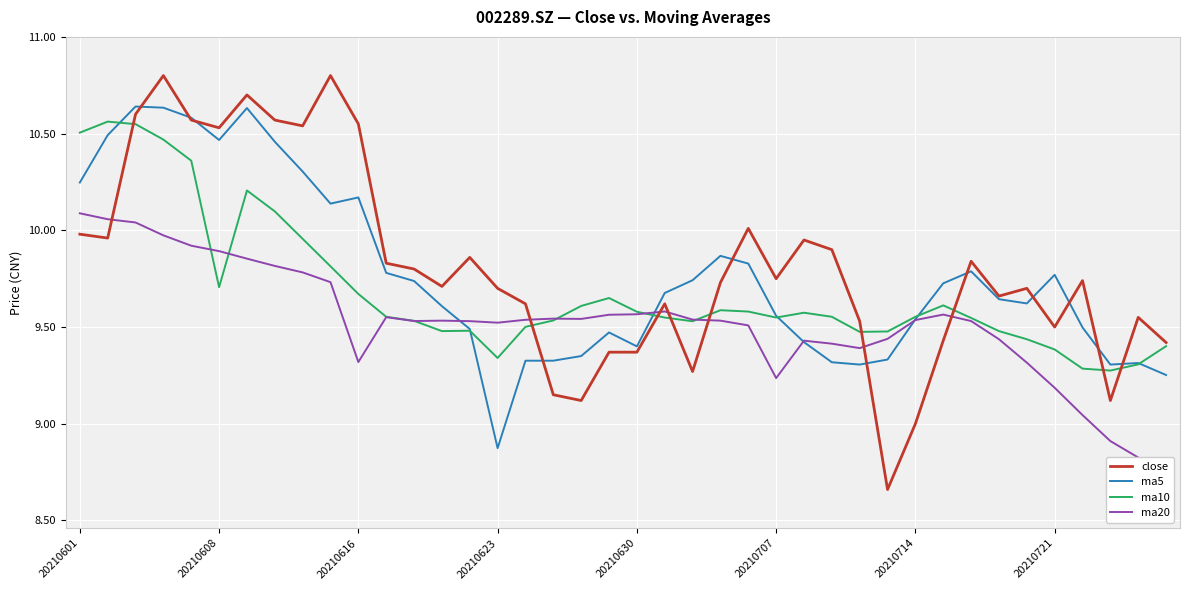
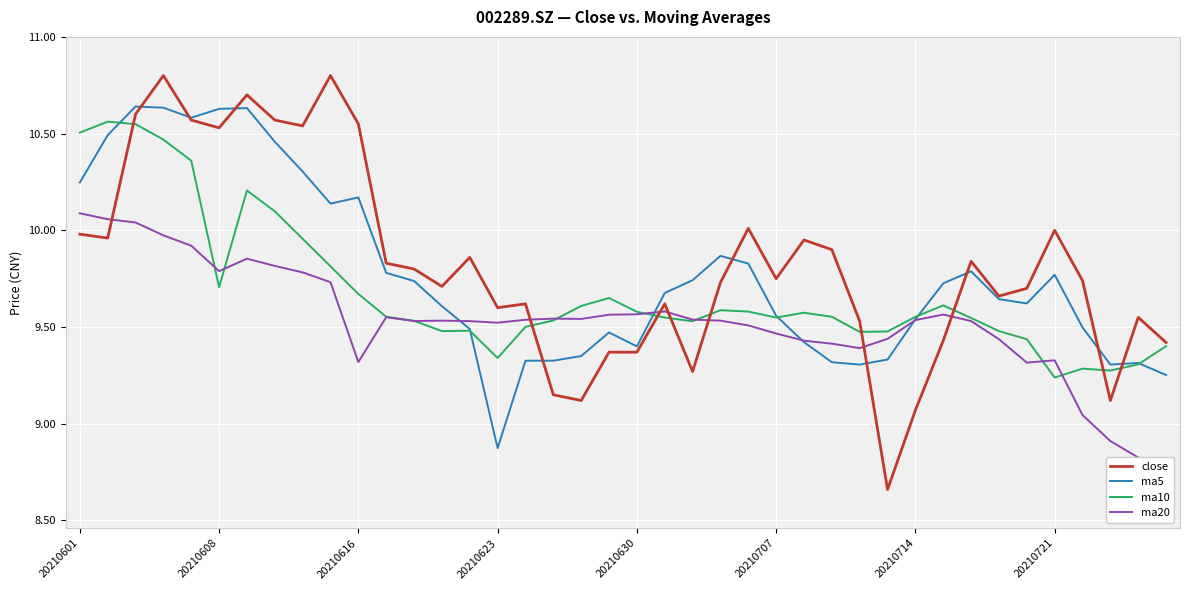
ma5, 20210608: 10.47 -> 10.63
ma20, 20210608: 9.89 -> 9.79
close, 20210623: 9.7 -> 9.6
ma20, 20210707: 9.24 -> 9.47
close, 20210714: 9.00 -> 9.07
close, 20210721: 9.5 -> 10.0
ma10, 20210721: 9.38 -> 9.24
ma20, 20210721: 9.19 -> 9.33
